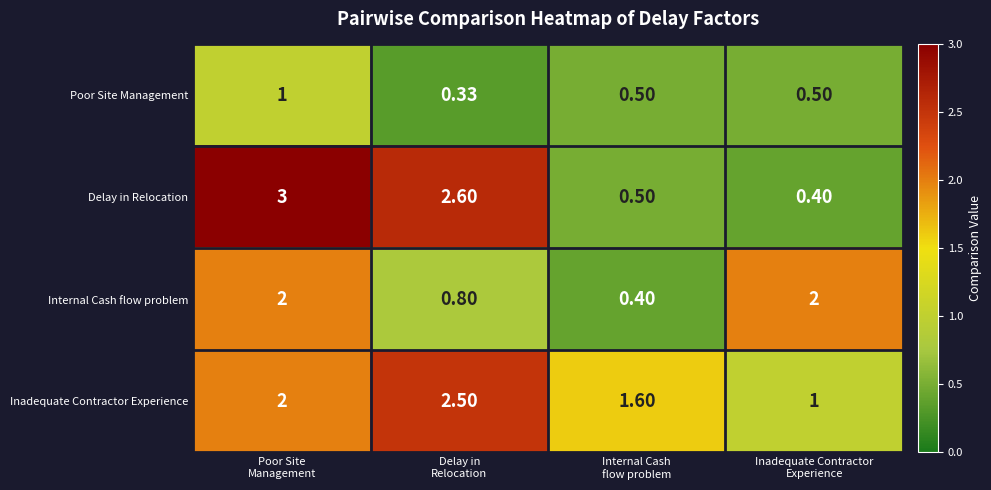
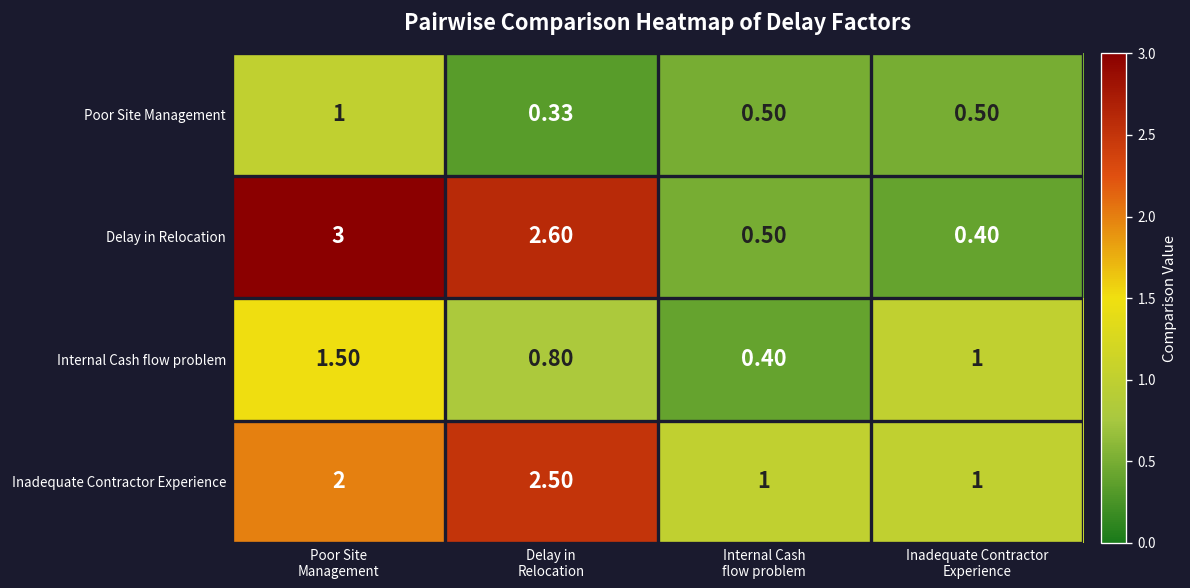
Internal Cash flow problem, Poor Site Management: 2 -> 1.50
Internal Cash flow problem, Inadequate Contractor Experience: 2 -> 1
Inadequate Contractor Experience, Internal Cash flow problem: 1.60 -> 1
